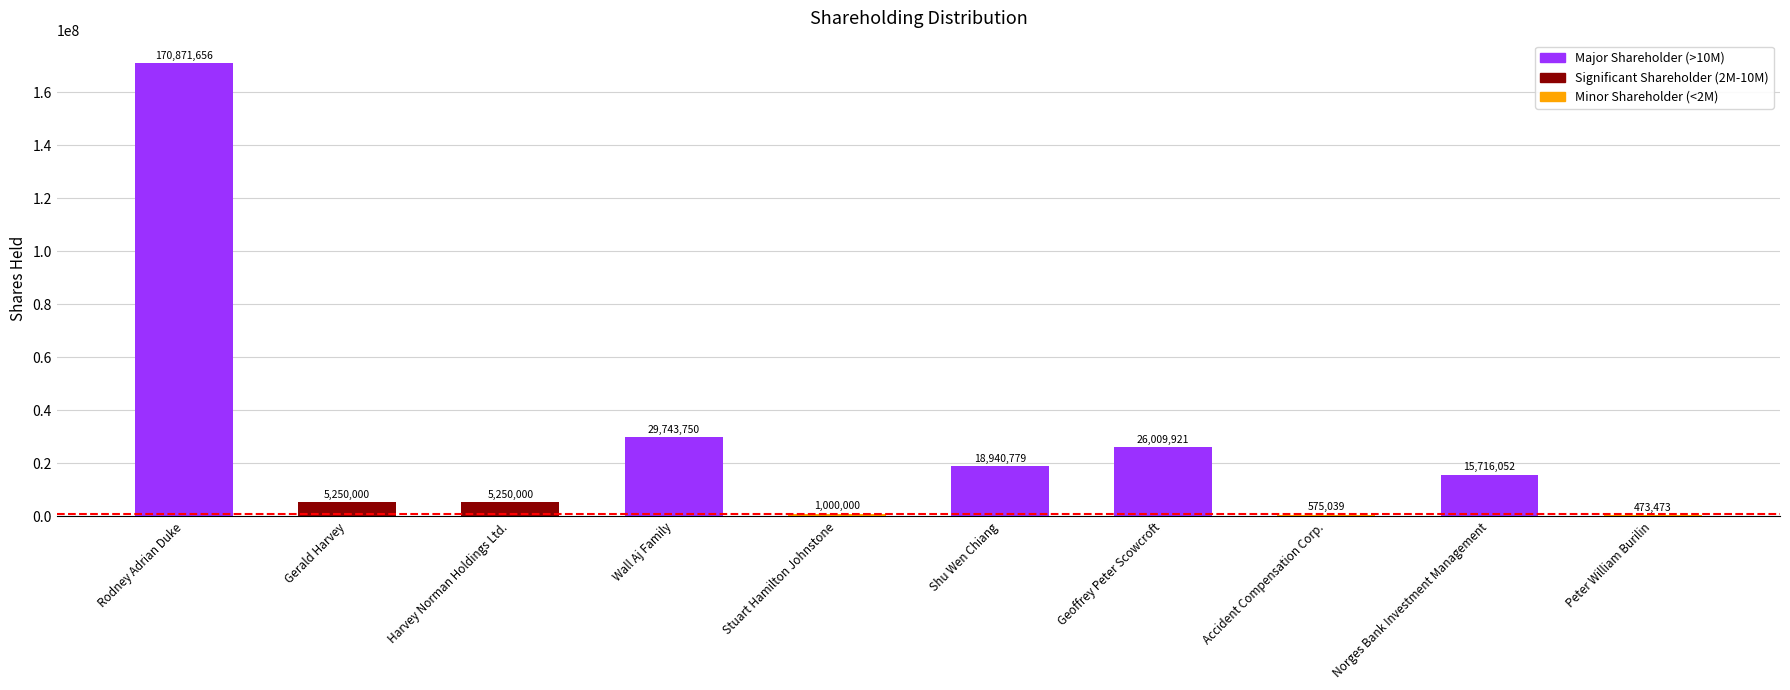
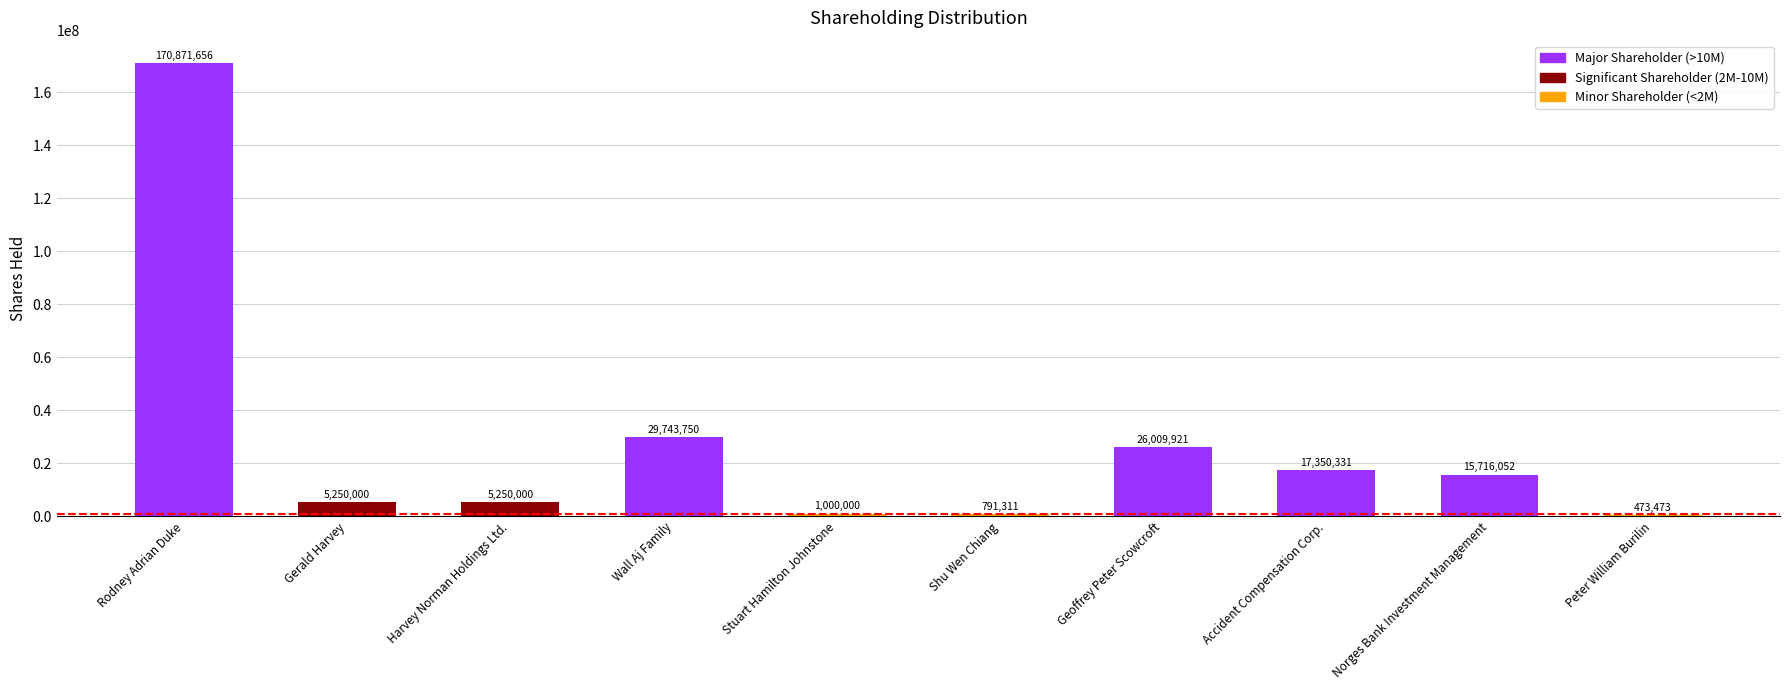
Shu Wen Chiang: 18,940,779 -> 791,311
Accident Compensation Corp.: 575,039 -> 17,350,331
